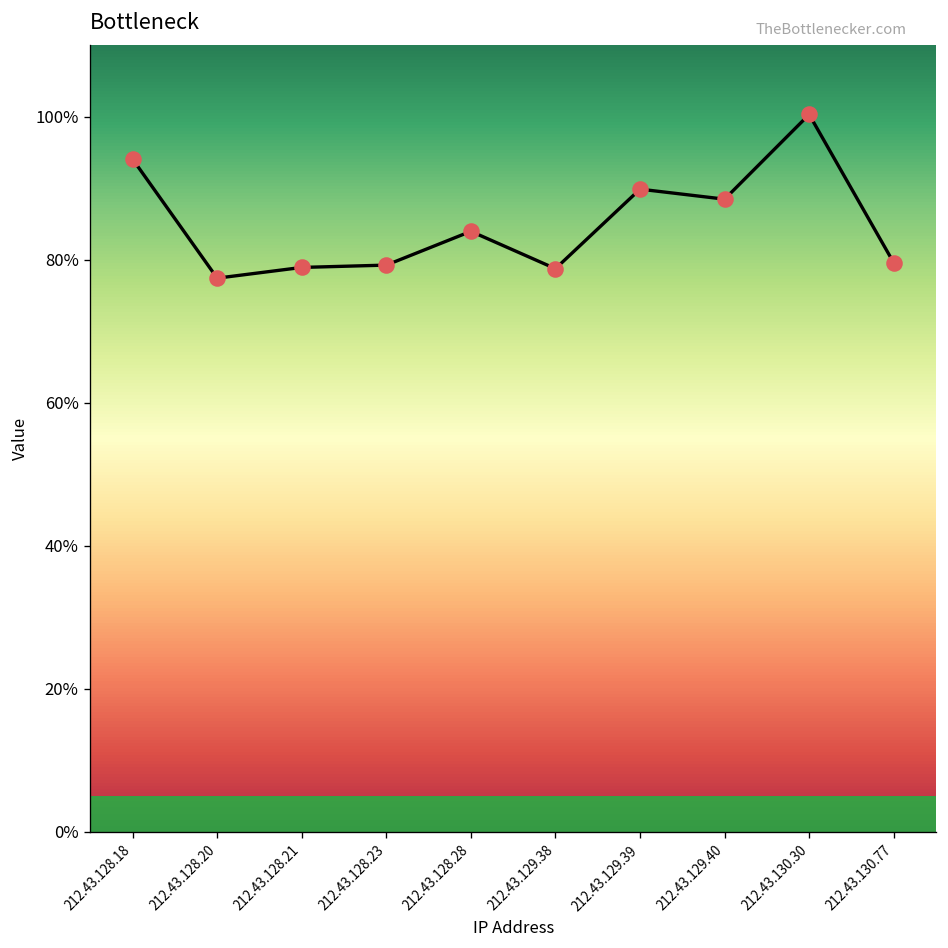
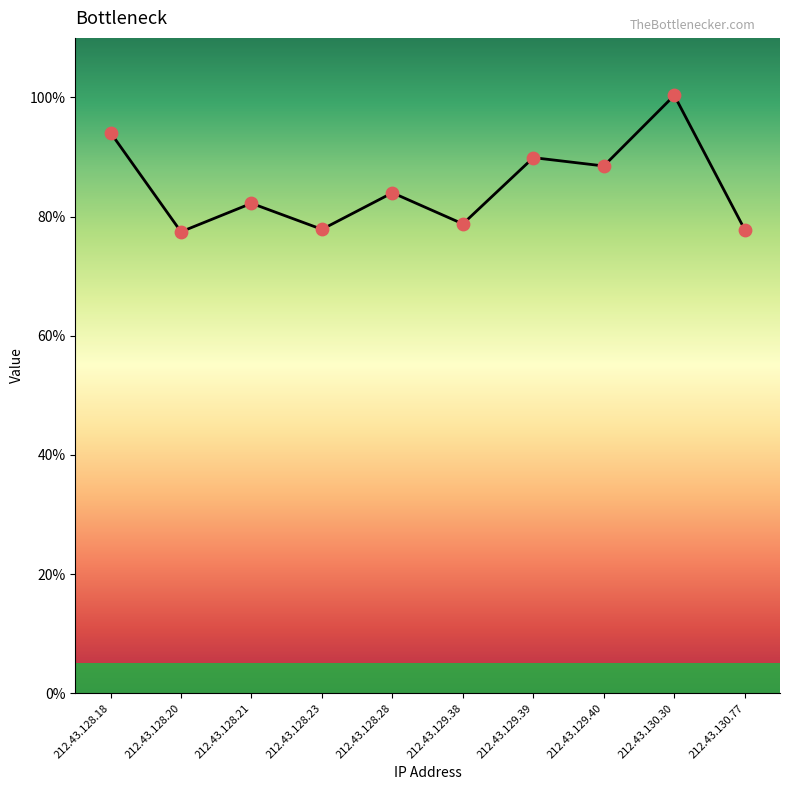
212.43.128.21: 79% -> 82%
212.43.128.23: 79% -> 78%
212.43.130.77: 80% -> 78%
